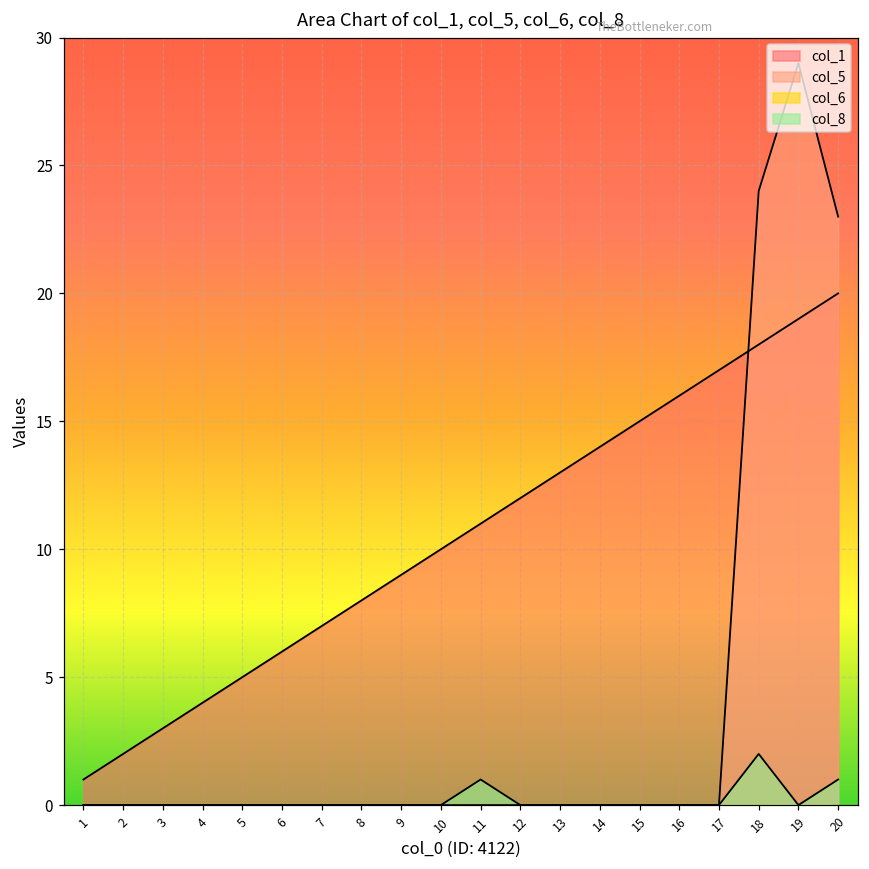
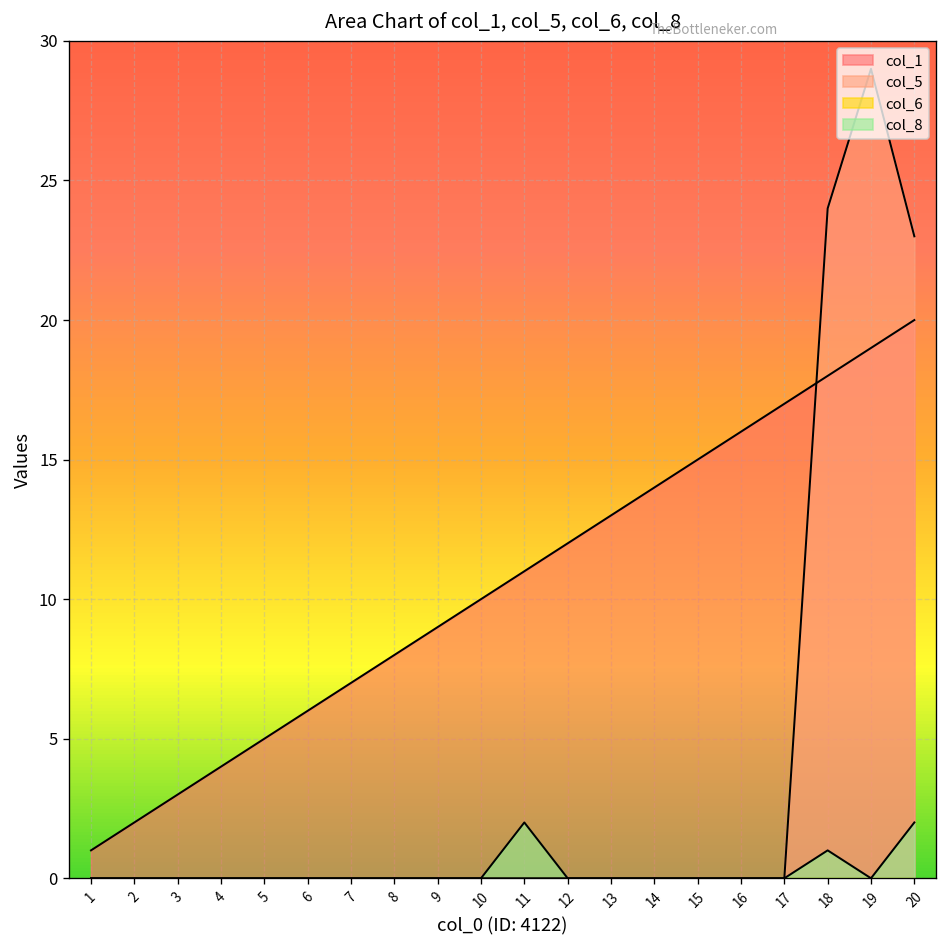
col_8, 11: 1 -> 2
col_8, 18: 2 -> 1
col_8, 20: 1 -> 2
